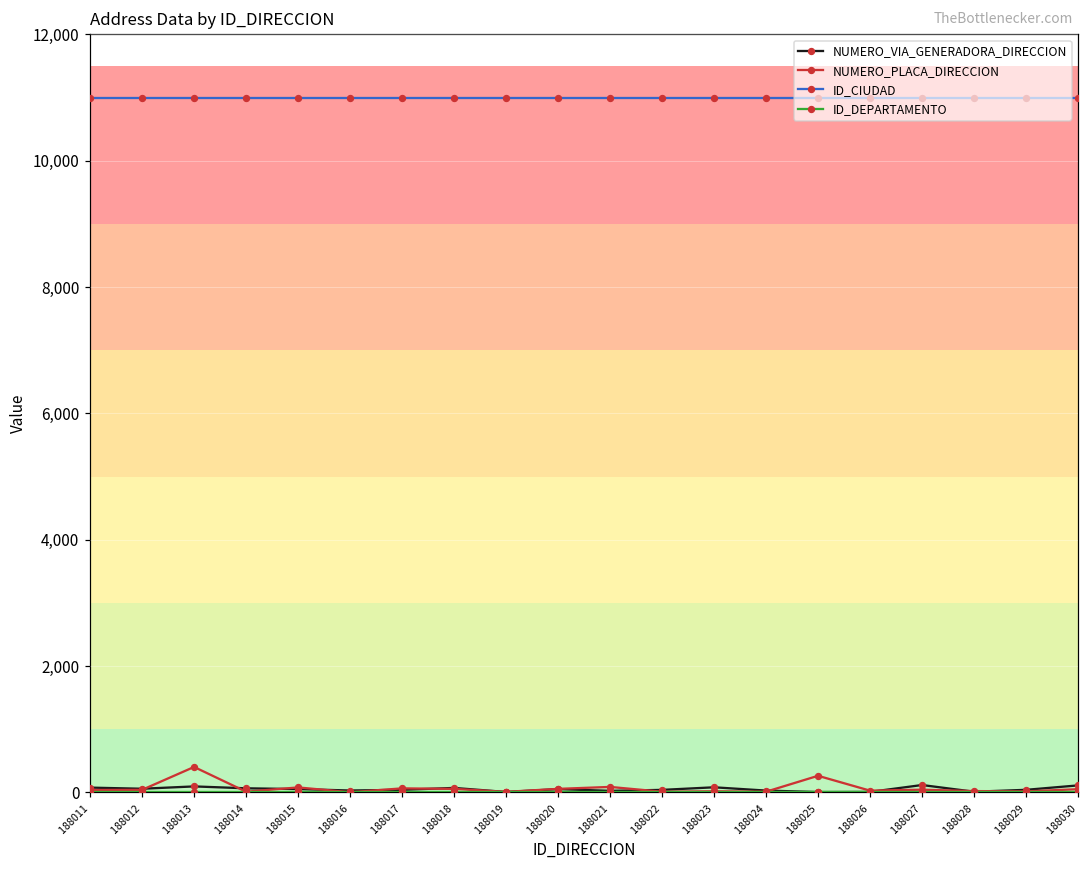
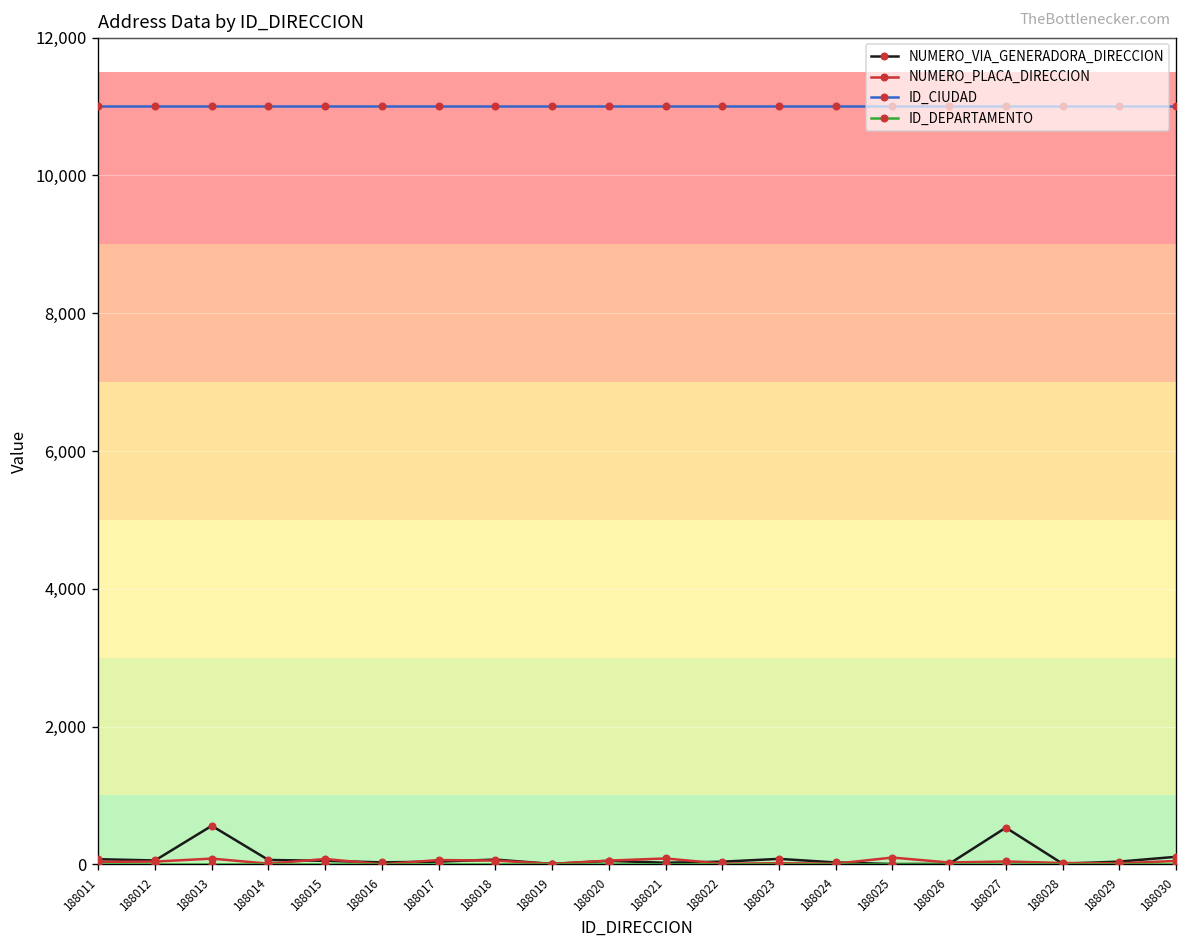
NUMERO_VIA_GENERADORA_DIRECCION, 188013: 100 -> 600
NUMERO_PLACA_DIRECCION, 188013: 400 -> 100
NUMERO_PLACA_DIRECCION, 188025: 300 -> 100
NUMERO_VIA_GENERADORA_DIRECCION, 188027: 100 -> 500
